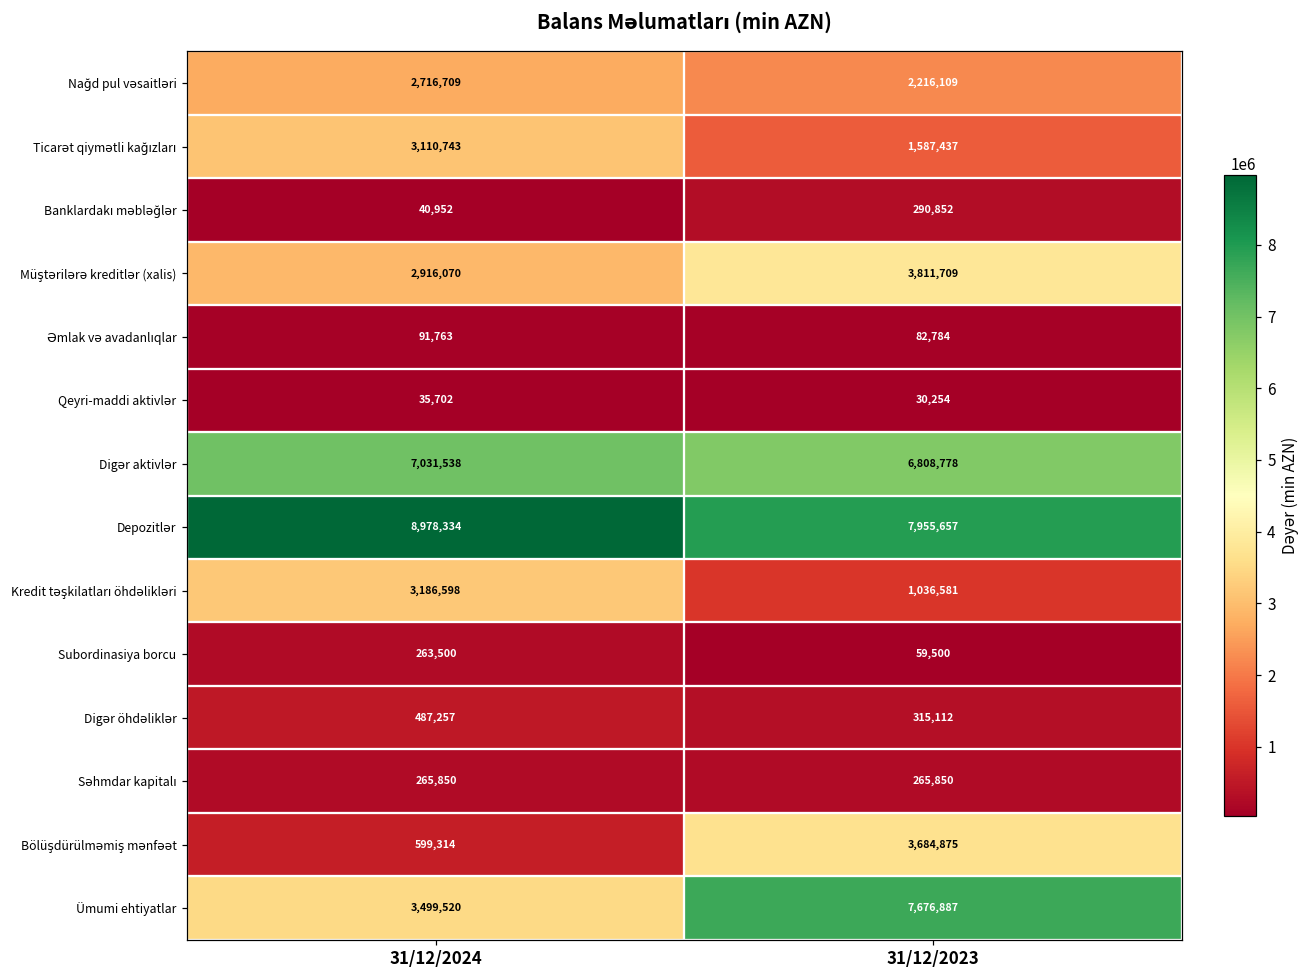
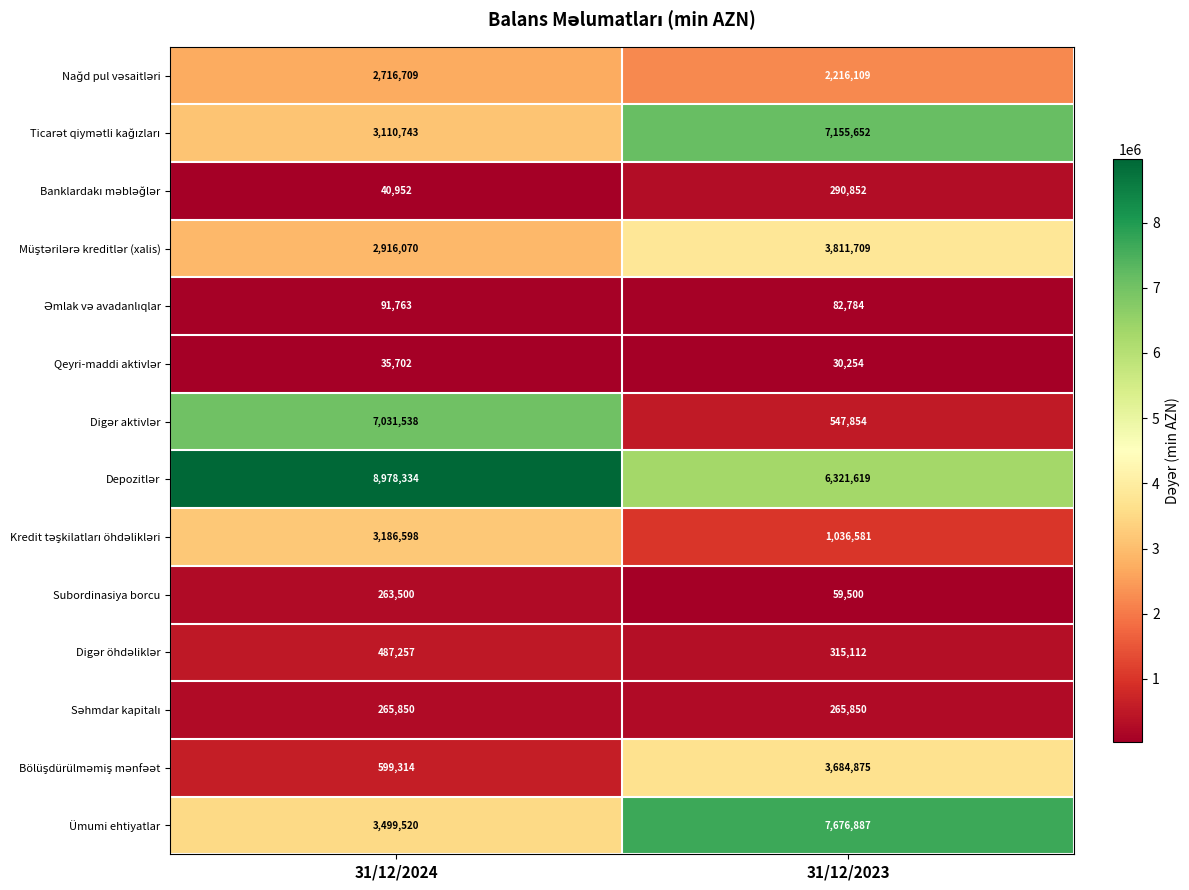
Ticarət qiymətli kağızları, 31/12/2023: 1,587,437 -> 7,155,652
Digər aktivlər, 31/12/2023: 6,808,778 -> 547,854
Depozitlər, 31/12/2023: 7,955,657 -> 6,321,619
